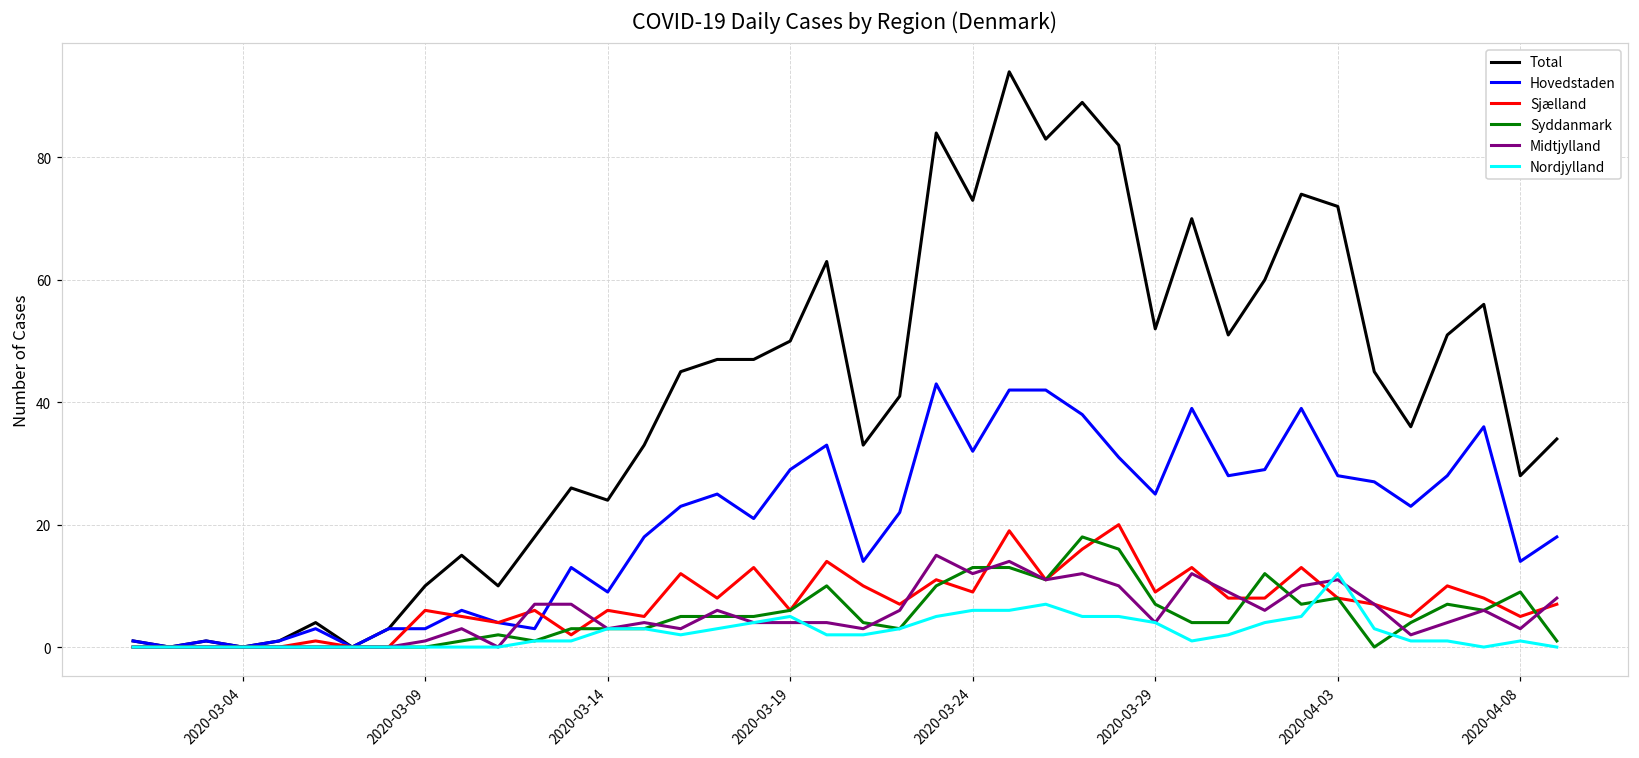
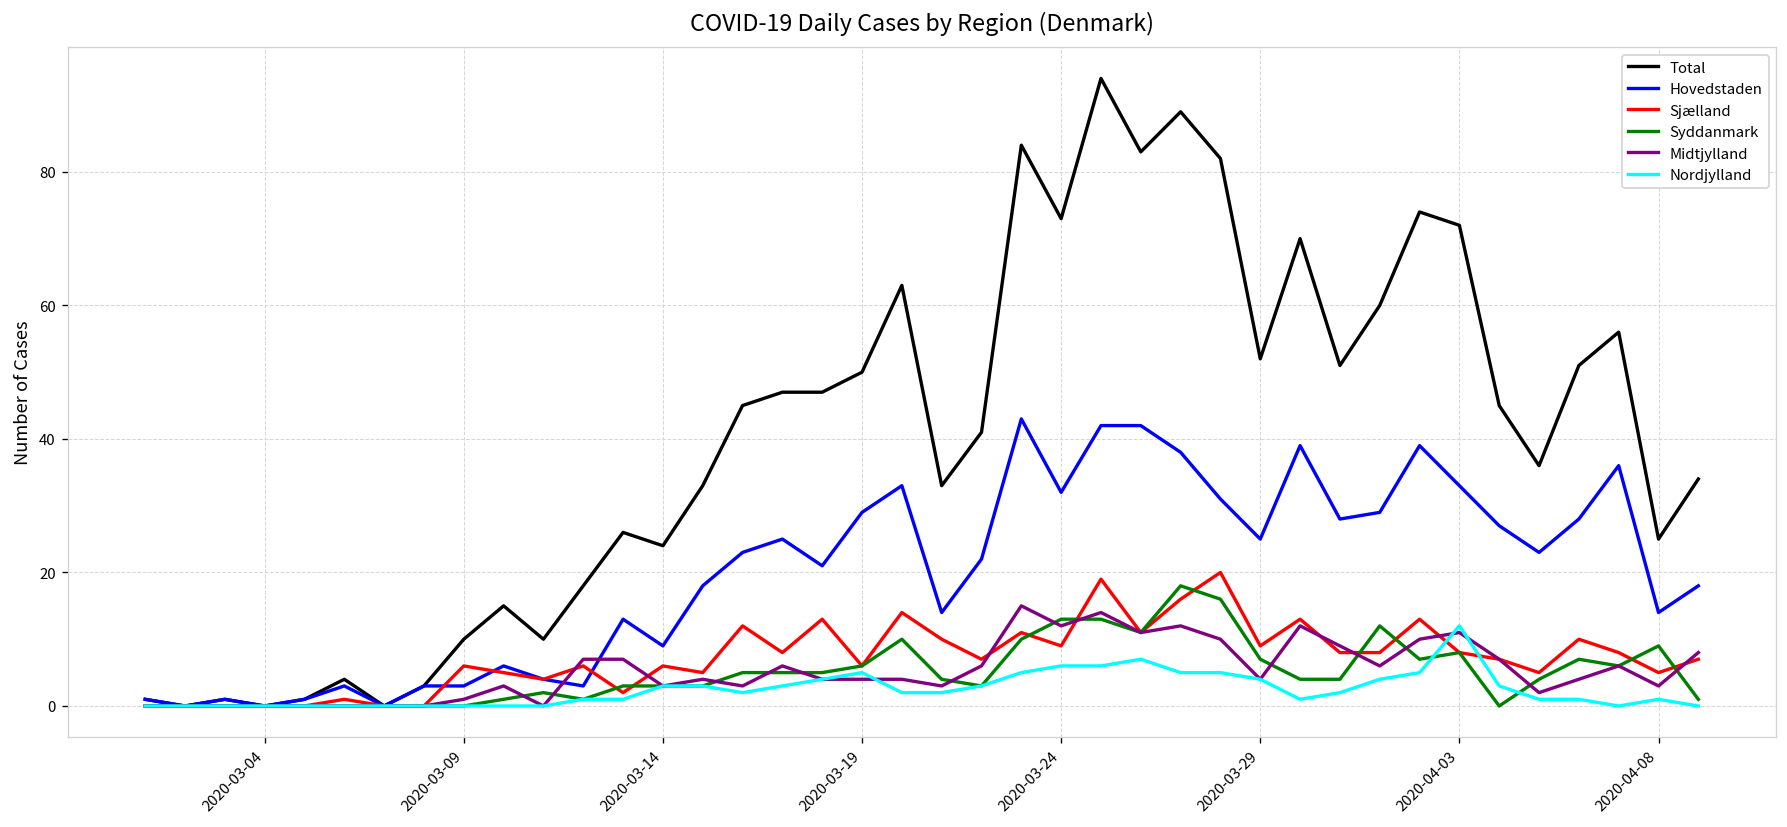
Hovedstaden, 2020-04-03: 28 -> 33
Total, 2020-04-08: 28 -> 25
